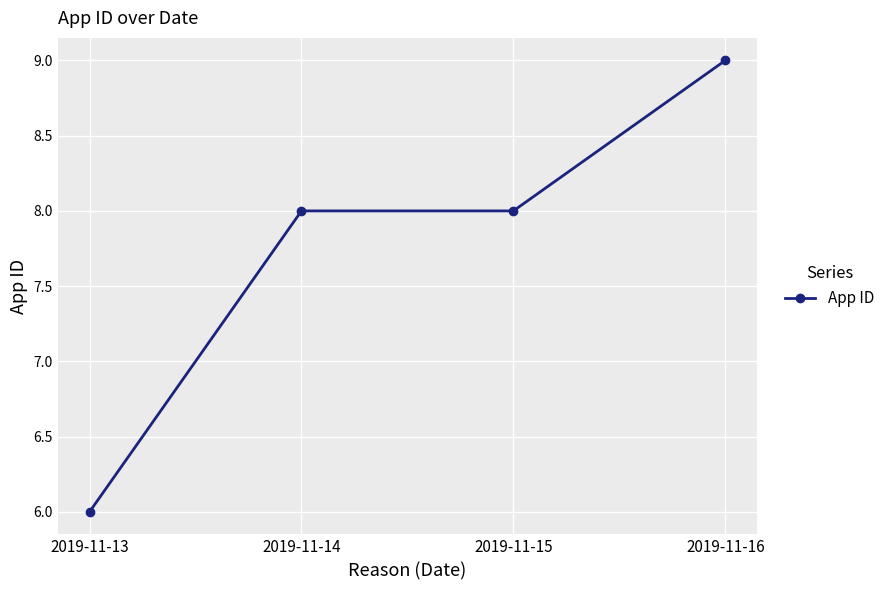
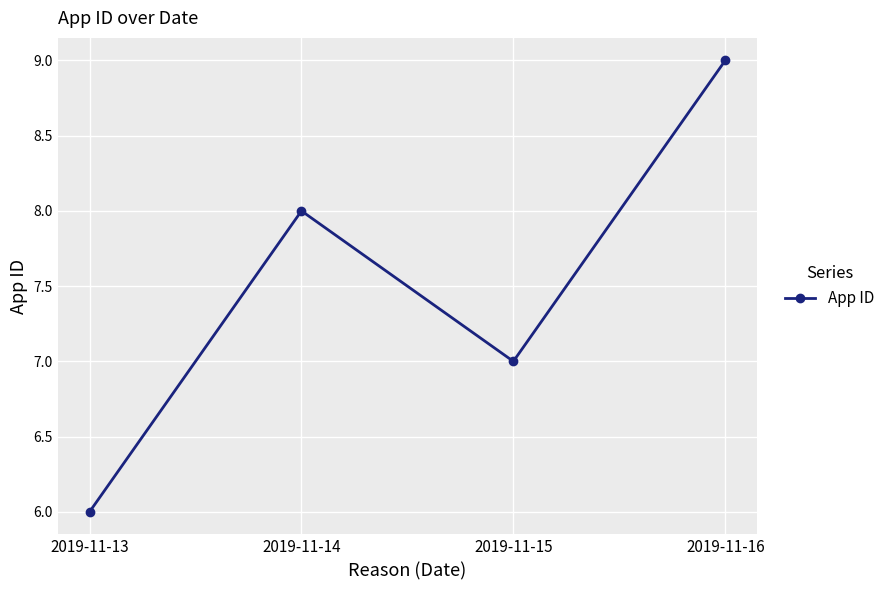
2019-11-15: 8 -> 7
